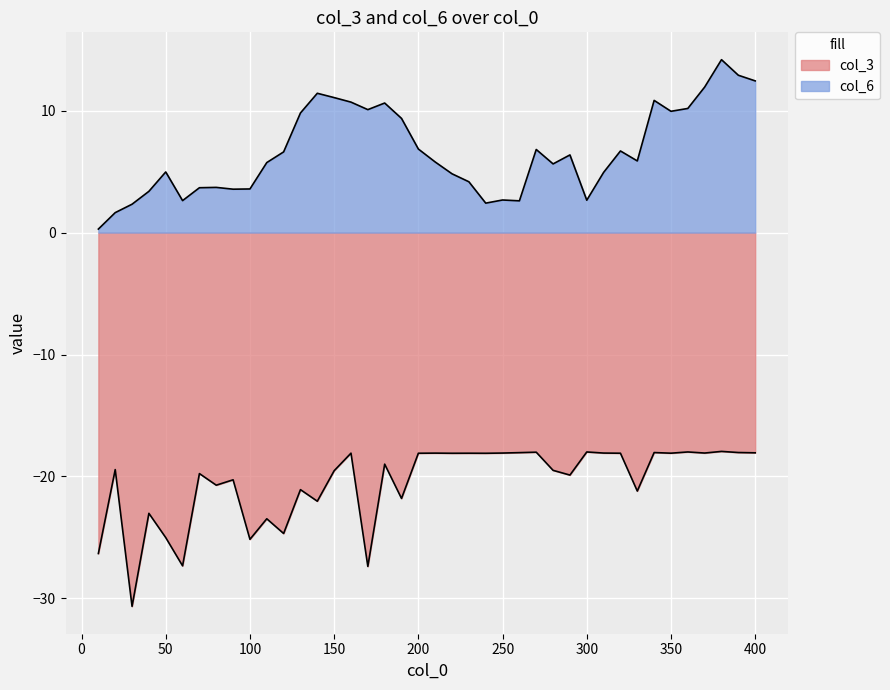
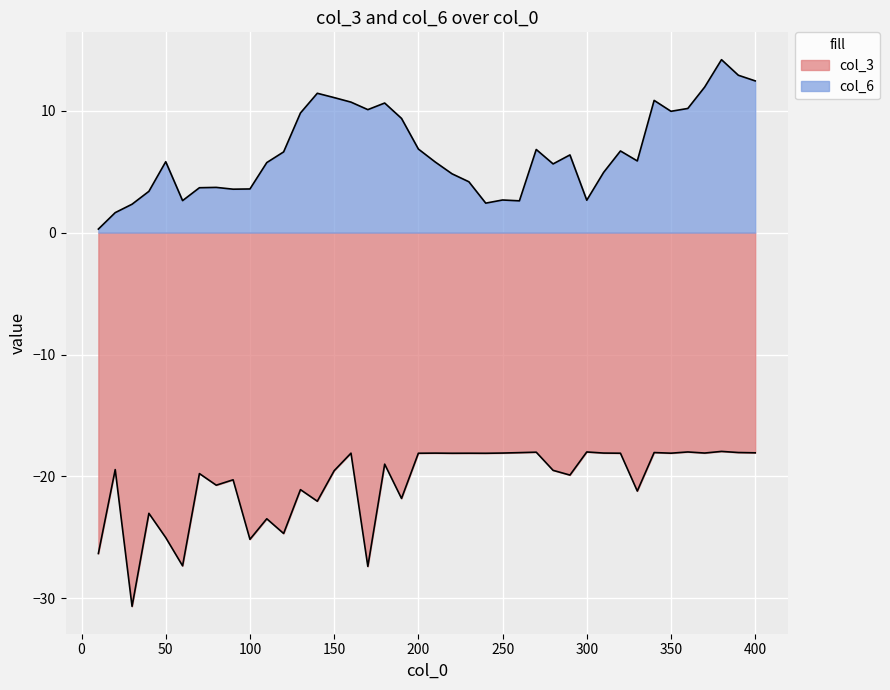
col_6, 50: 5.0 -> 5.8
